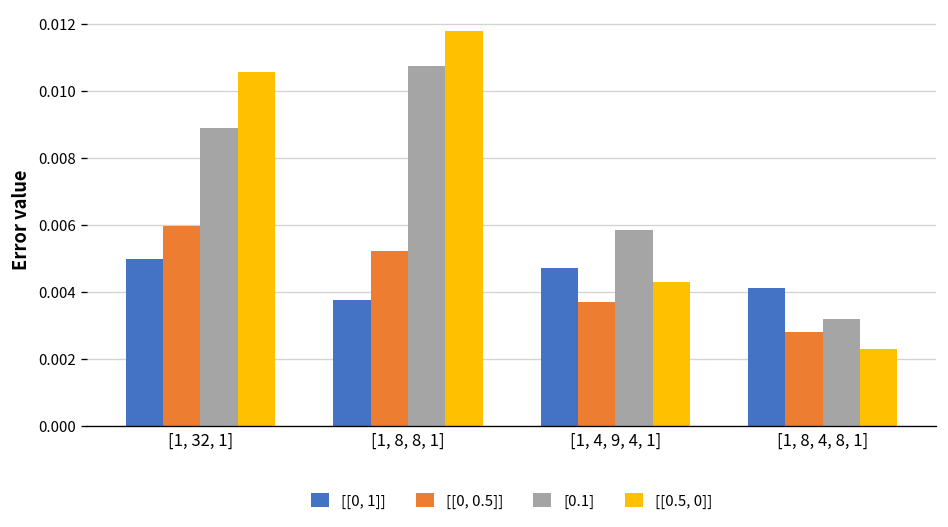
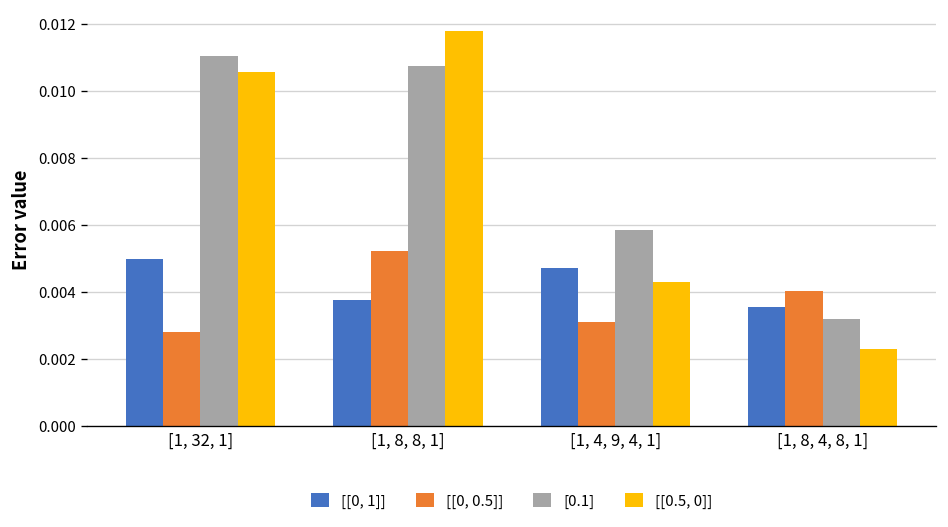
[[0, 0.5]], [1, 32, 1]: 0.0060 -> 0.0028
[0.1], [1, 32, 1]: 0.0089 -> 0.0111
[[0, 0.5]], [1, 4, 9, 4, 1]: 0.0037 -> 0.0031
[[0, 1]], [1, 8, 4, 8, 1]: 0.0041 -> 0.0036
[[0, 0.5]], [1, 8, 4, 8, 1]: 0.0028 -> 0.0040
